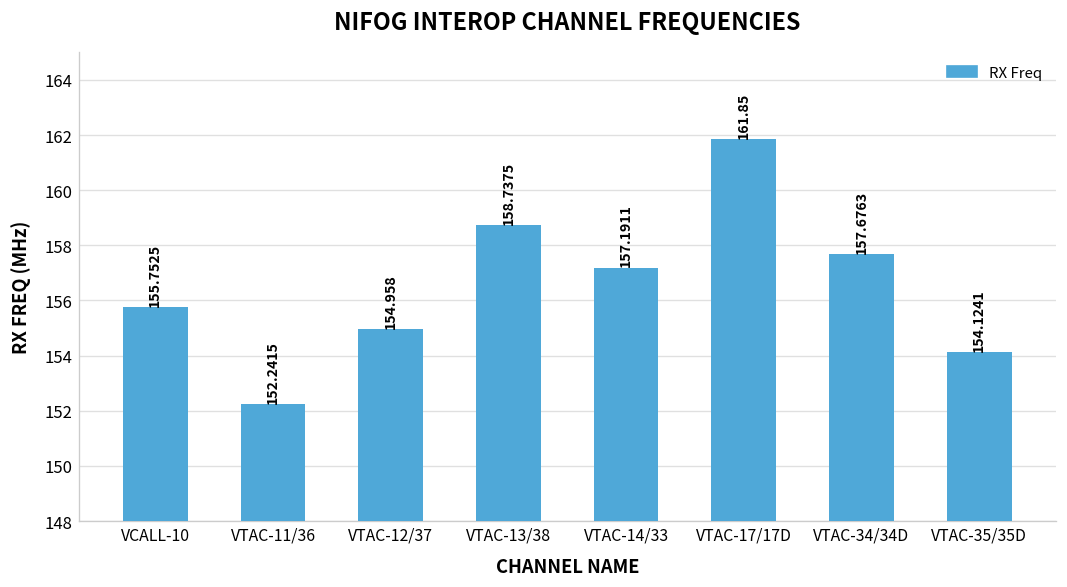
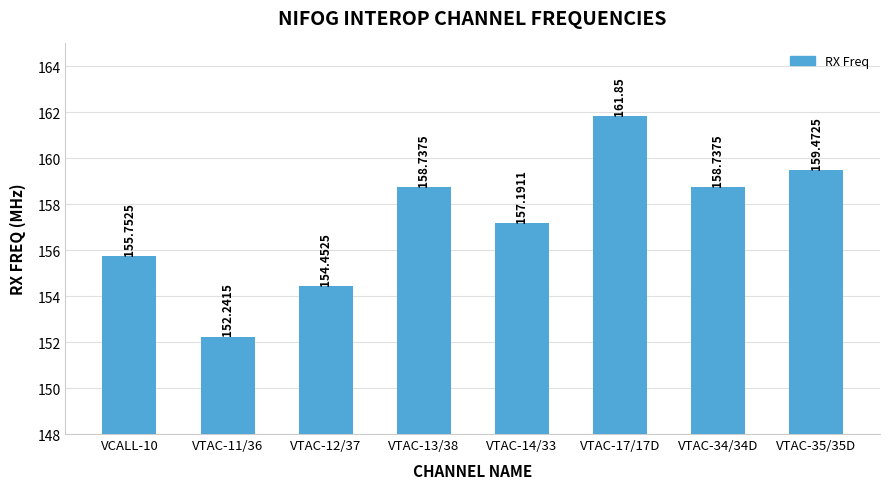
VTAC-12/37: 154.958 -> 154.4525
VTAC-34/34D: 157.6763 -> 158.7375
VTAC-35/35D: 154.1241 -> 159.4725
